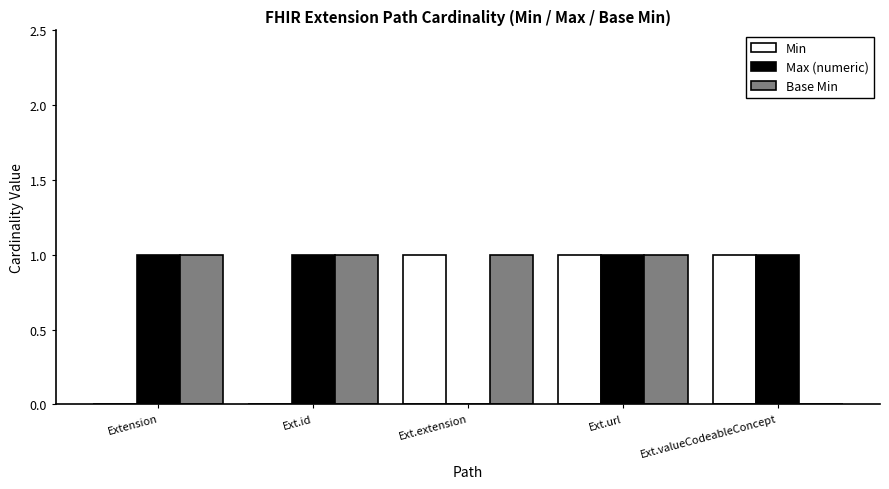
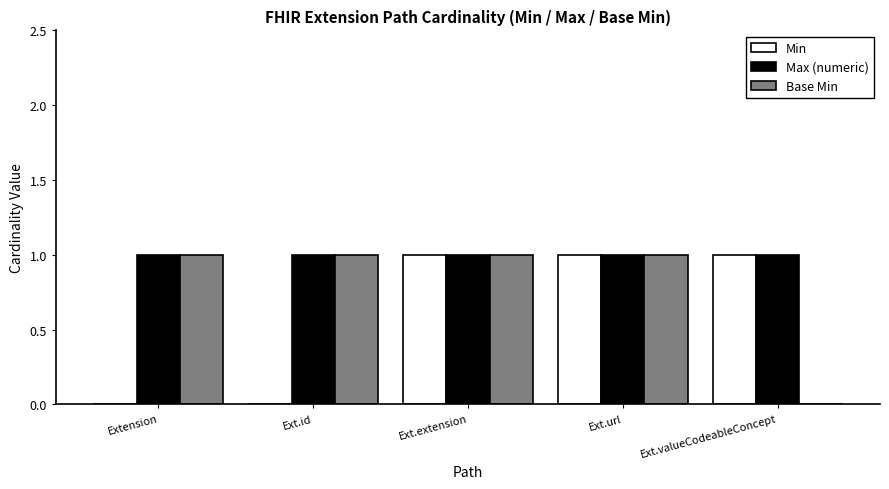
Max (numeric), Ext.extension: 0 -> 1
